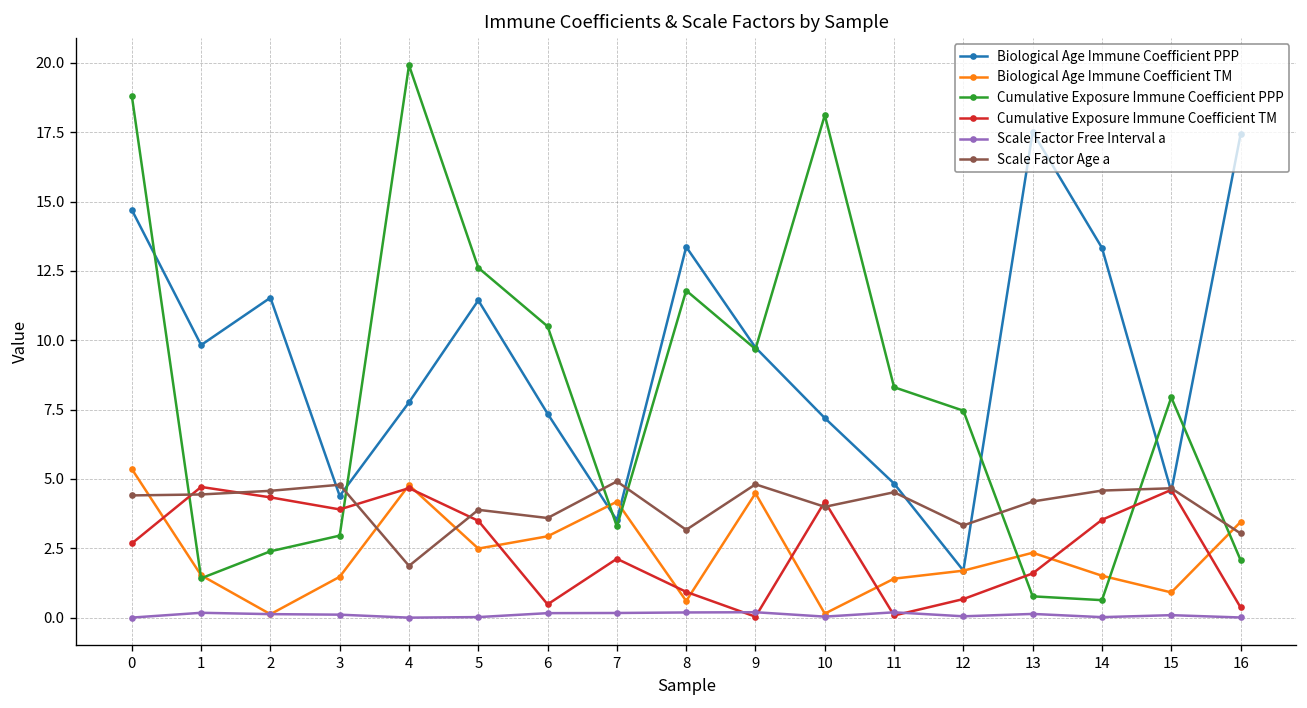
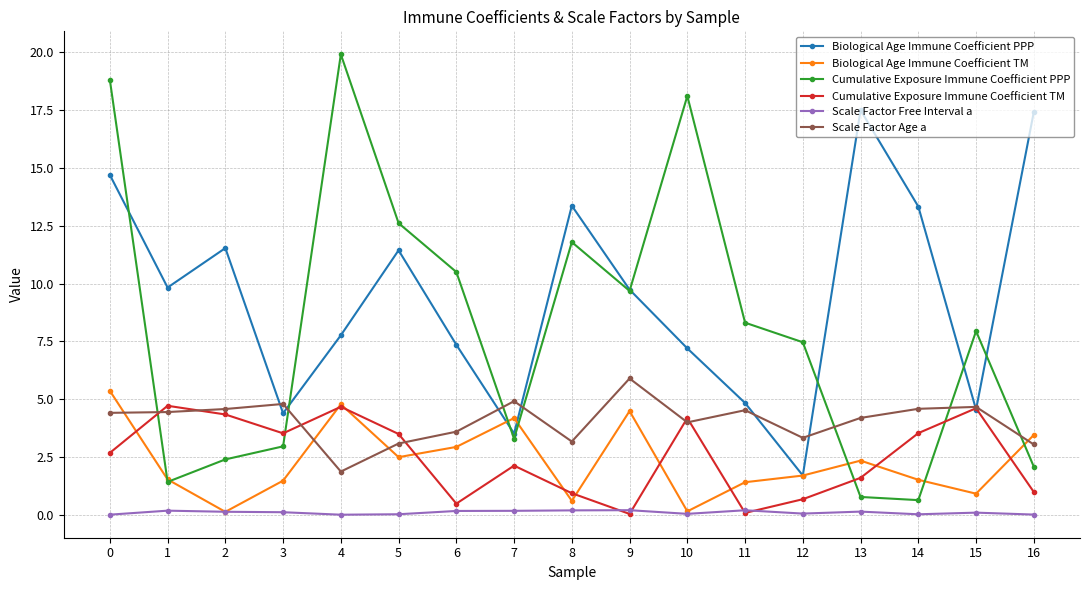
Cumulative Exposure Immune Coefficient TM, 3: 3.9 -> 3.5
Scale Factor Age a, 5: 3.9 -> 3.1
Scale Factor Age a, 9: 4.8 -> 5.9
Cumulative Exposure Immune Coefficient TM, 16: 0.4 -> 1.0
